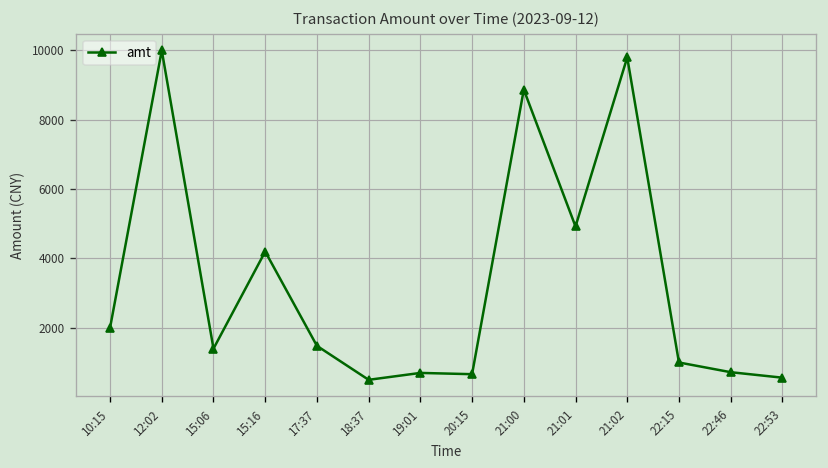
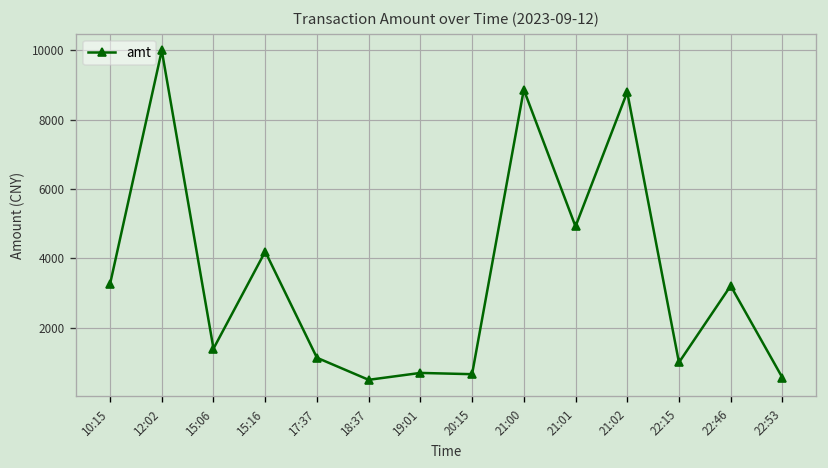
10:15: 2000 -> 3300
17:37: 1500 -> 1100
21:02: 9800 -> 8800
22:46: 700 -> 3200
